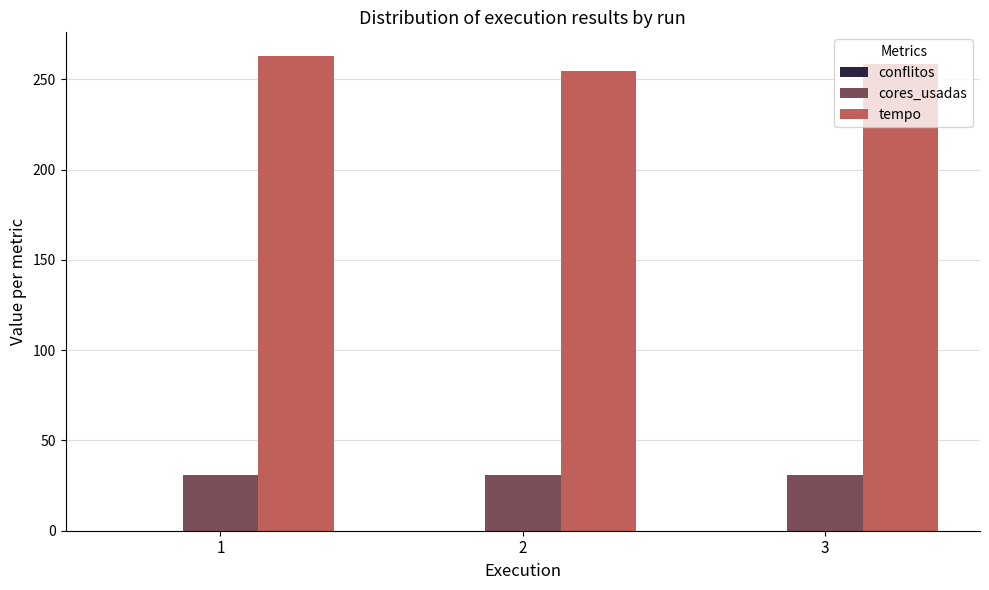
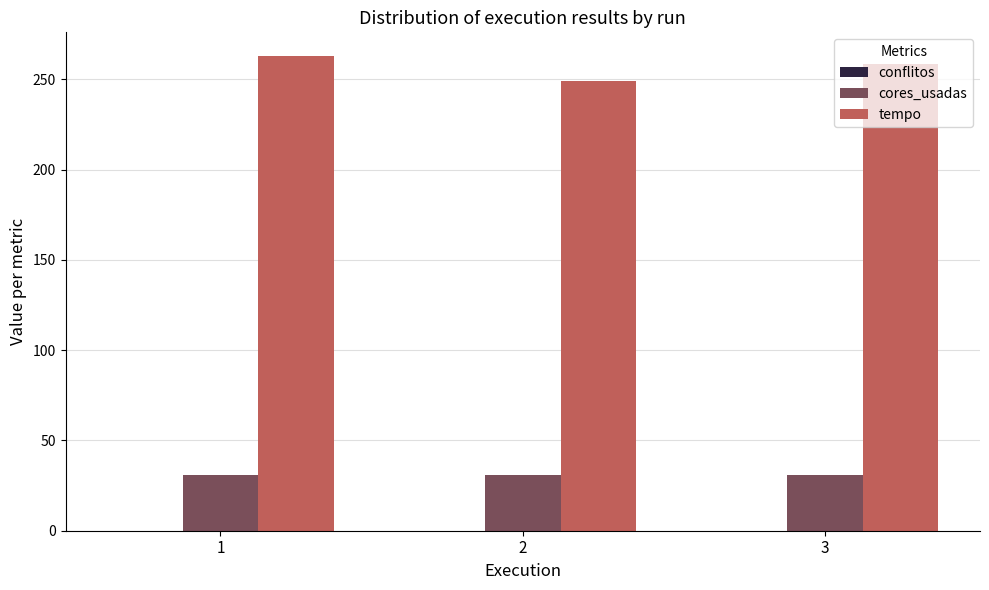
tempo, 2: 254 -> 249
